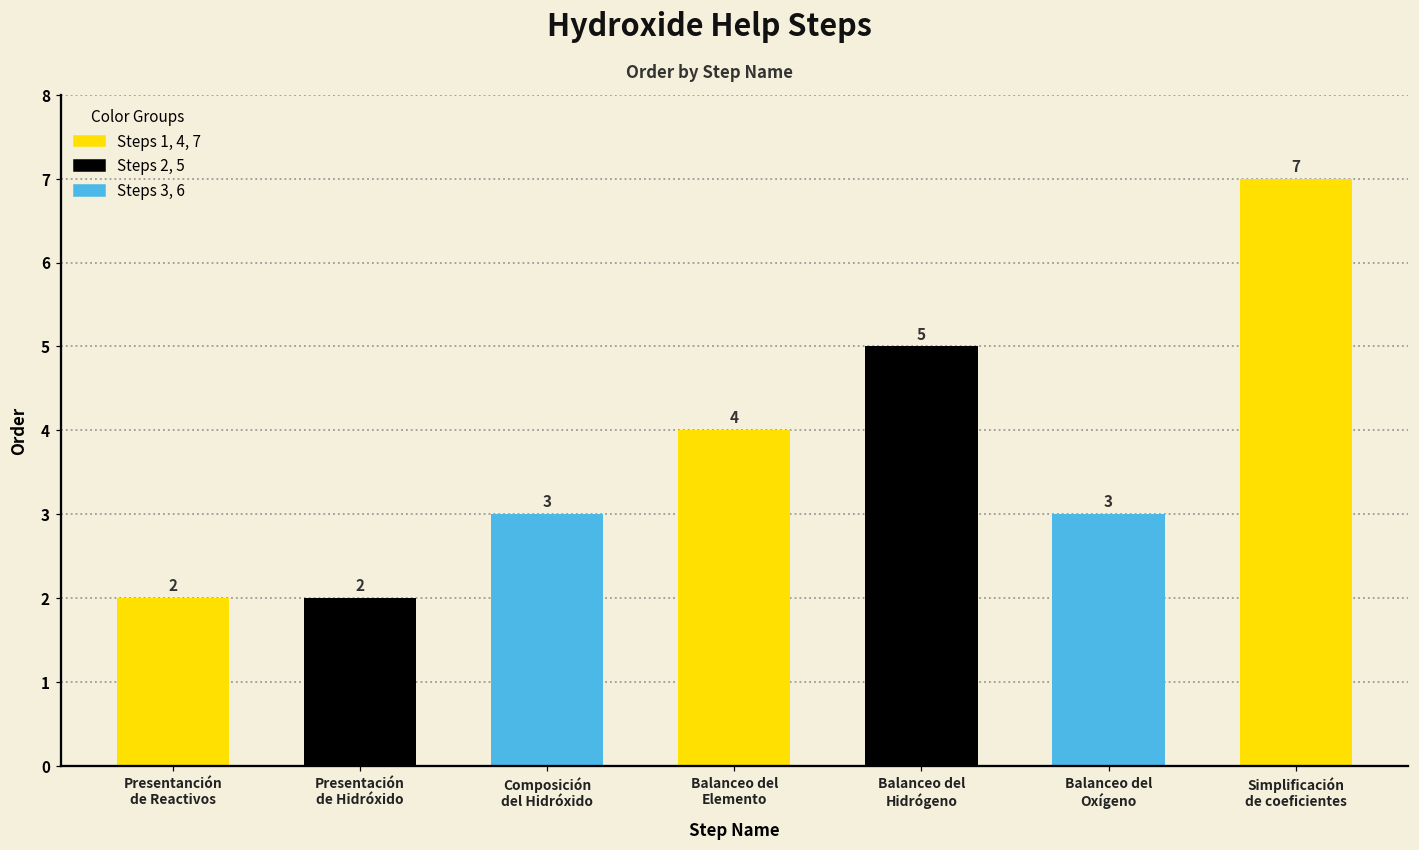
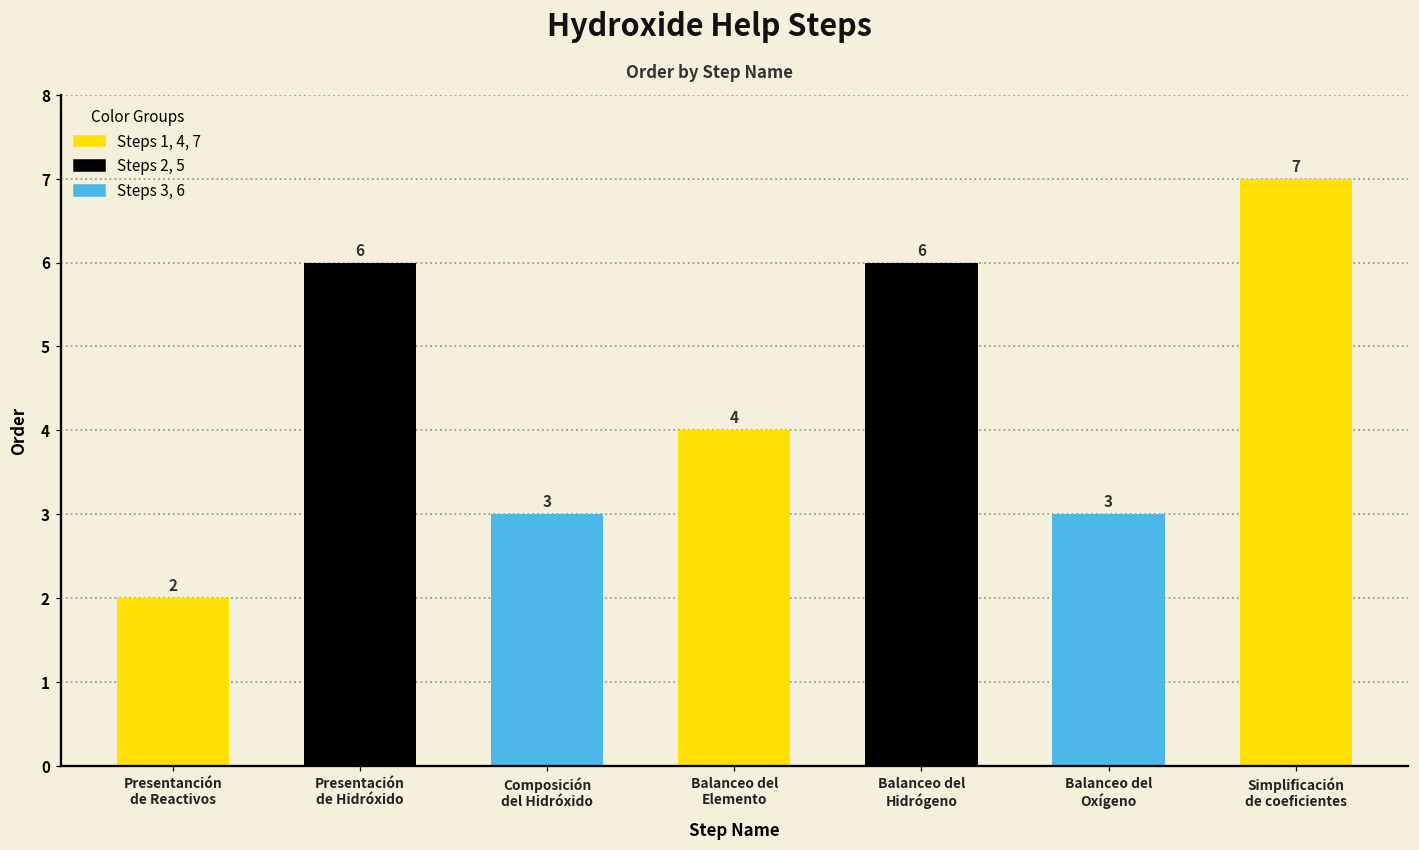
Presentación de Hidróxido: 2 -> 6
Balanceo del Hidrógeno: 5 -> 6
